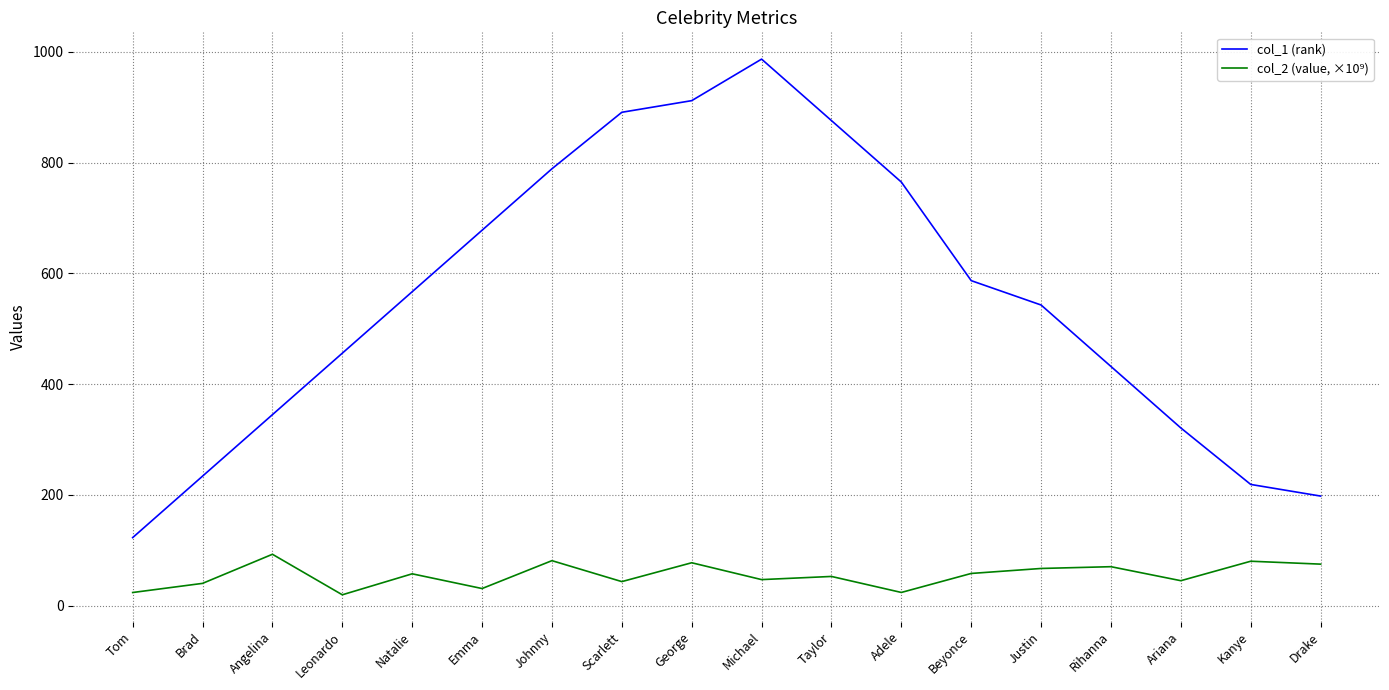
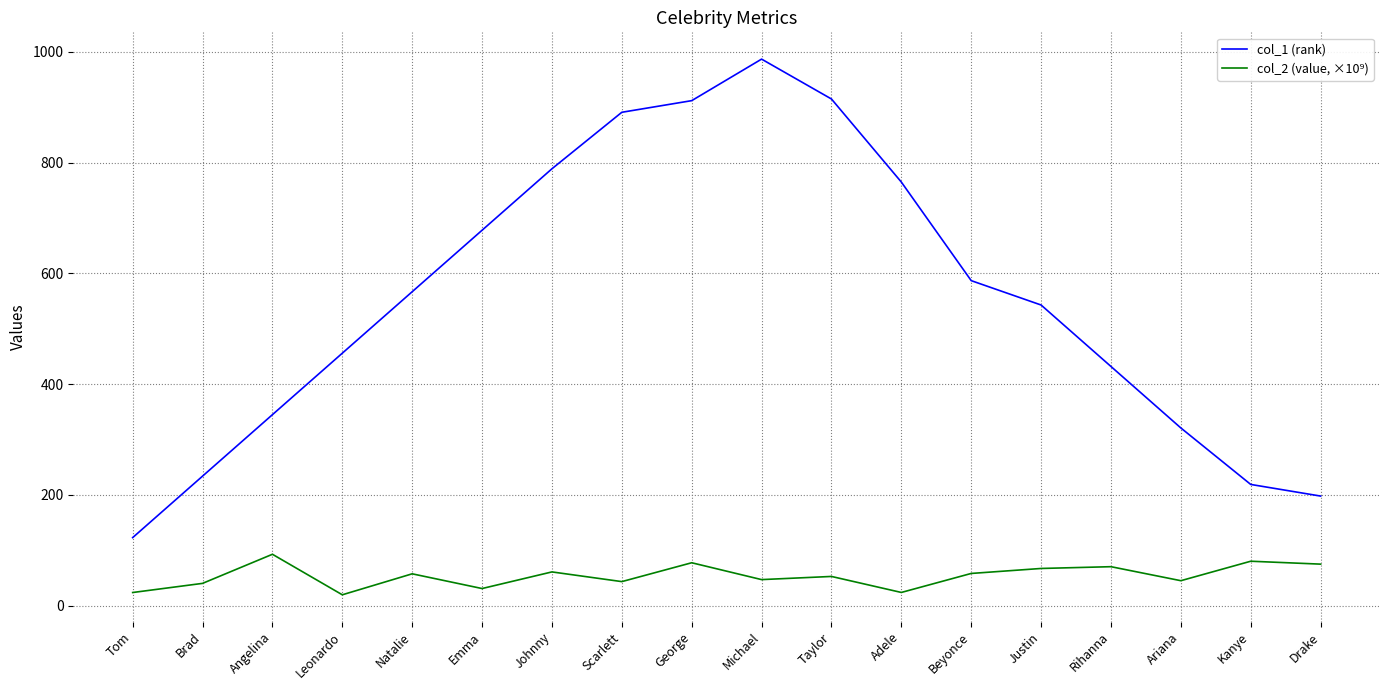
col_2 (value, ×10⁹), Johnny: 80 -> 60
col_1 (rank), Taylor: 880 -> 920
